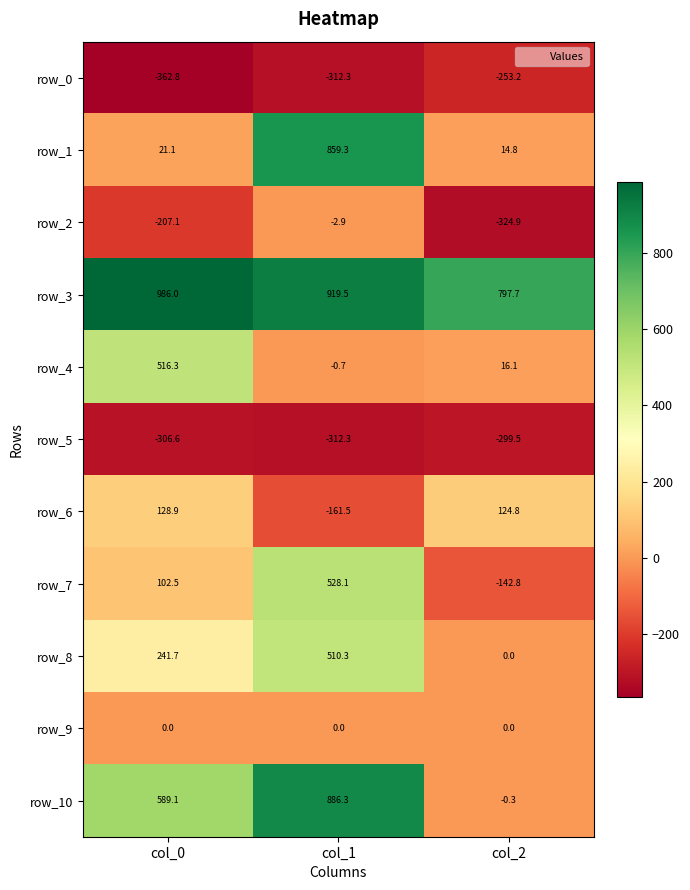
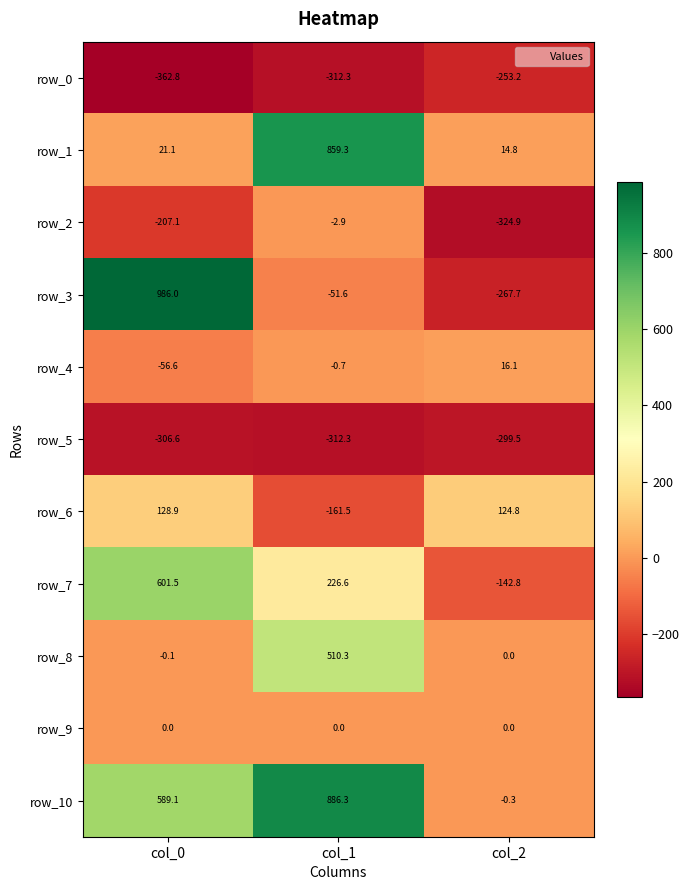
row_3, col_1: 919.5 -> -51.6
row_3, col_2: 797.7 -> -267.7
row_4, col_0: 516.3 -> -56.6
row_7, col_0: 102.5 -> 601.5
row_7, col_1: 528.1 -> 226.6
row_8, col_0: 241.7 -> -0.1
